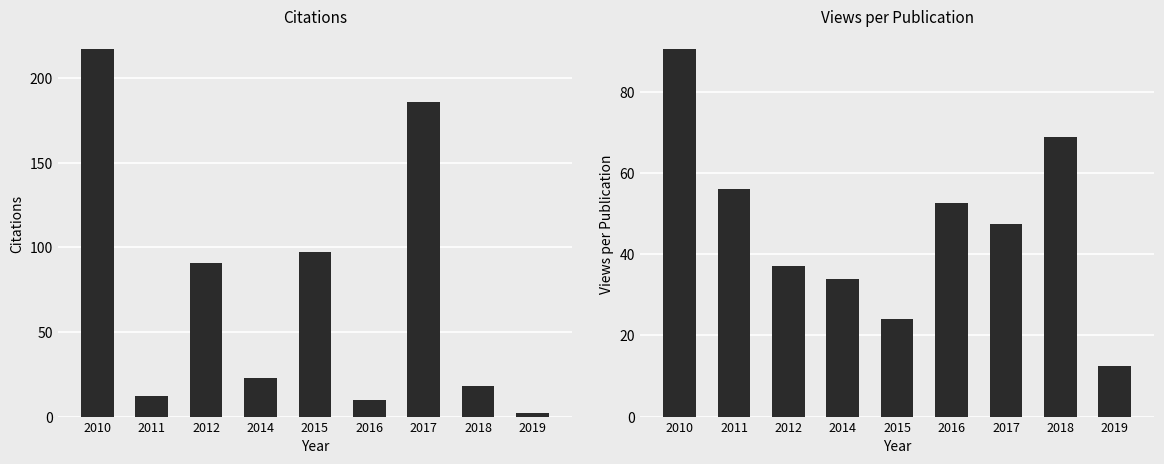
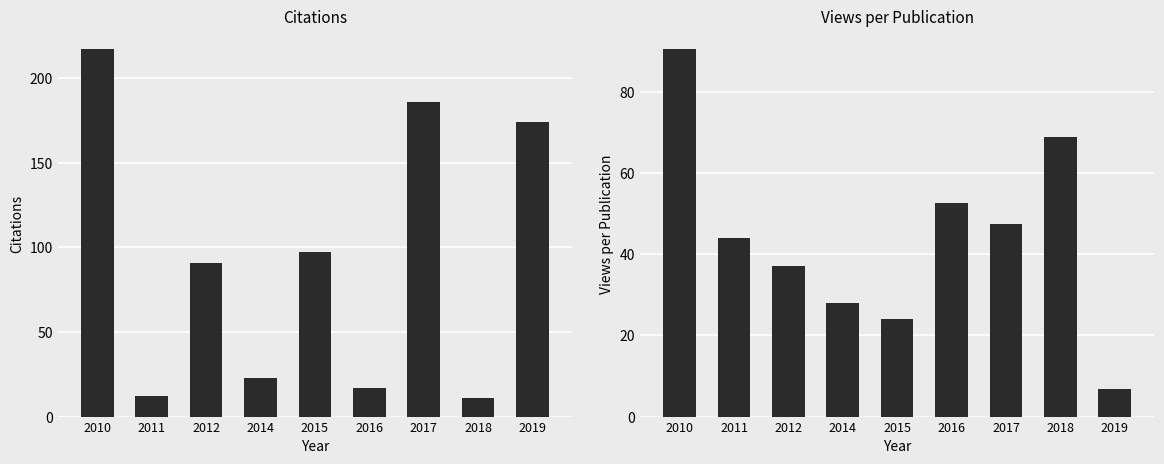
Citations, 2016: 10 -> 17
Citations, 2018: 18 -> 11
Citations, 2019: 2 -> 174
Views per Publication, 2011: 56 -> 44
Views per Publication, 2014: 34 -> 28
Views per Publication, 2019: 13 -> 7
